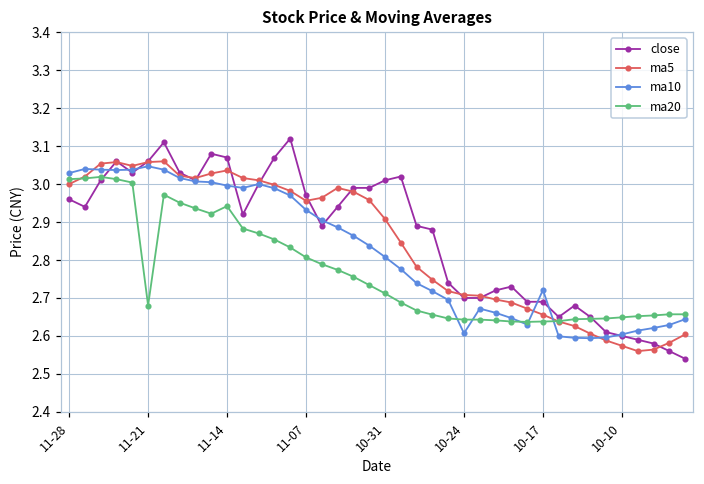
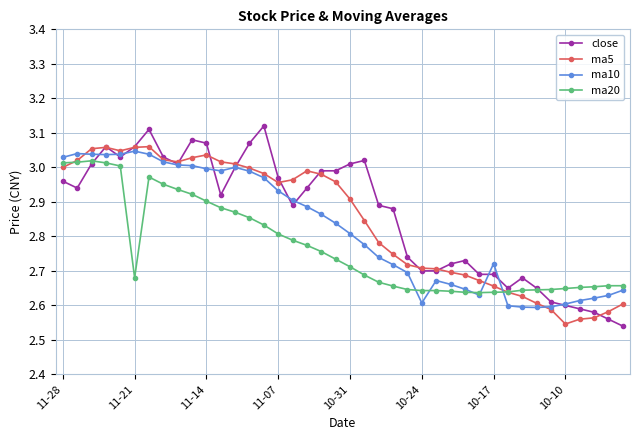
ma20, 11-14: 2.94 -> 2.90
ma5, 10-10: 2.57 -> 2.55
